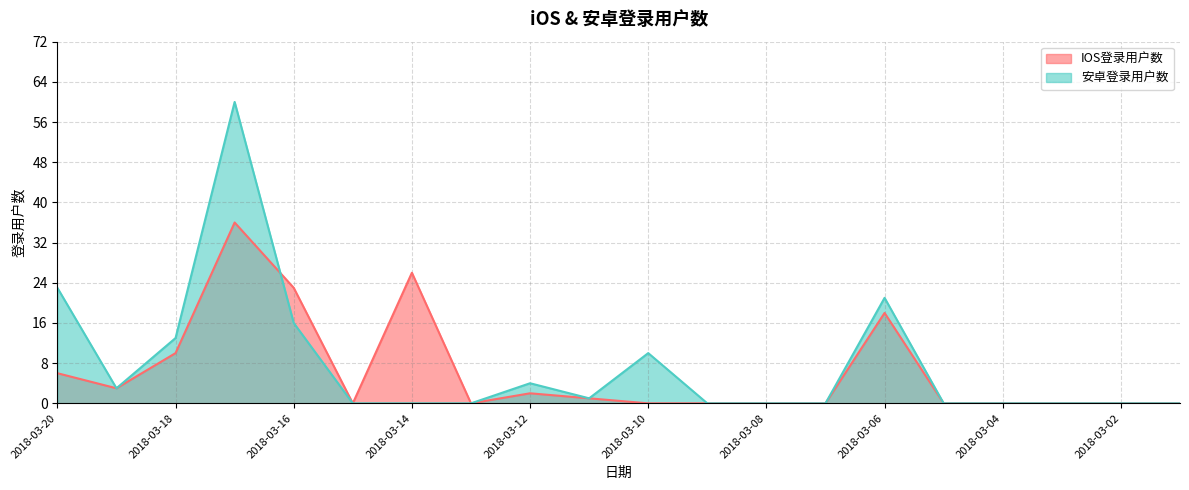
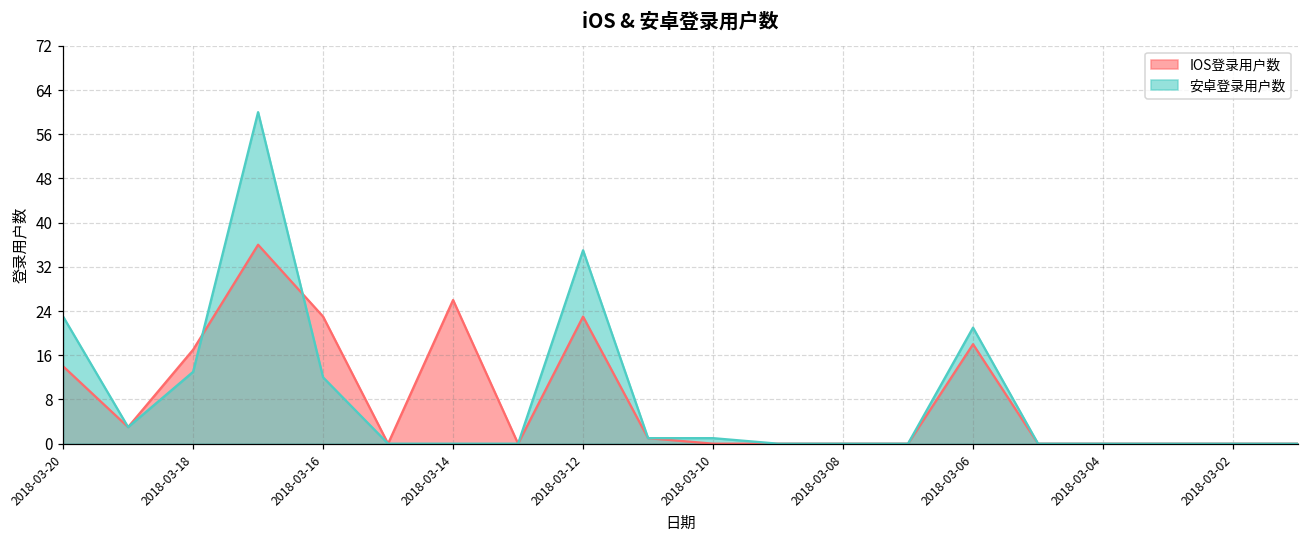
IOS登录用户数, 2018-03-20: 6 -> 14
IOS登录用户数, 2018-03-18: 10 -> 17
安卓登录用户数, 2018-03-16: 16 -> 12
IOS登录用户数, 2018-03-12: 2 -> 23
安卓登录用户数, 2018-03-12: 4 -> 35
安卓登录用户数, 2018-03-10: 10 -> 1
